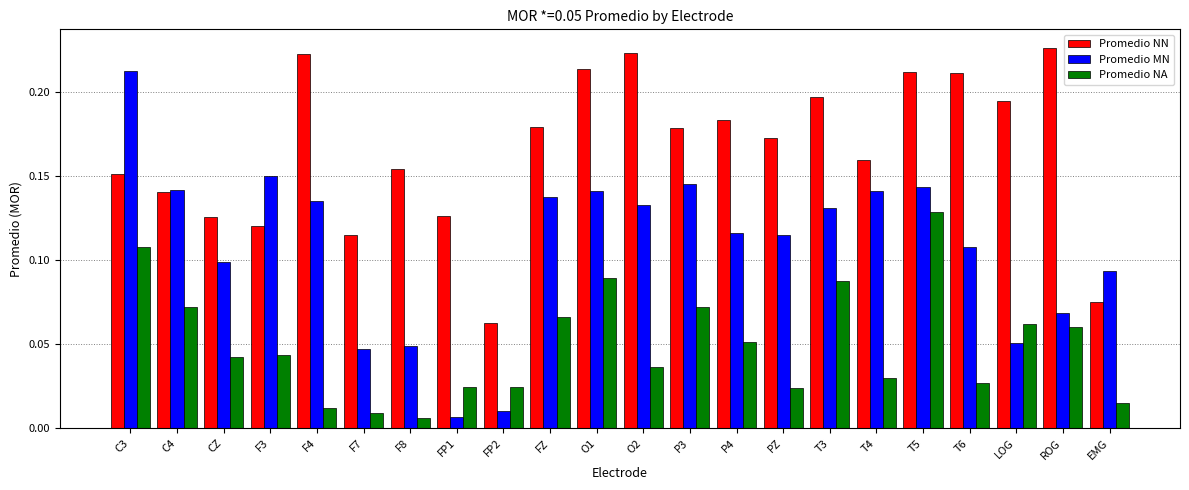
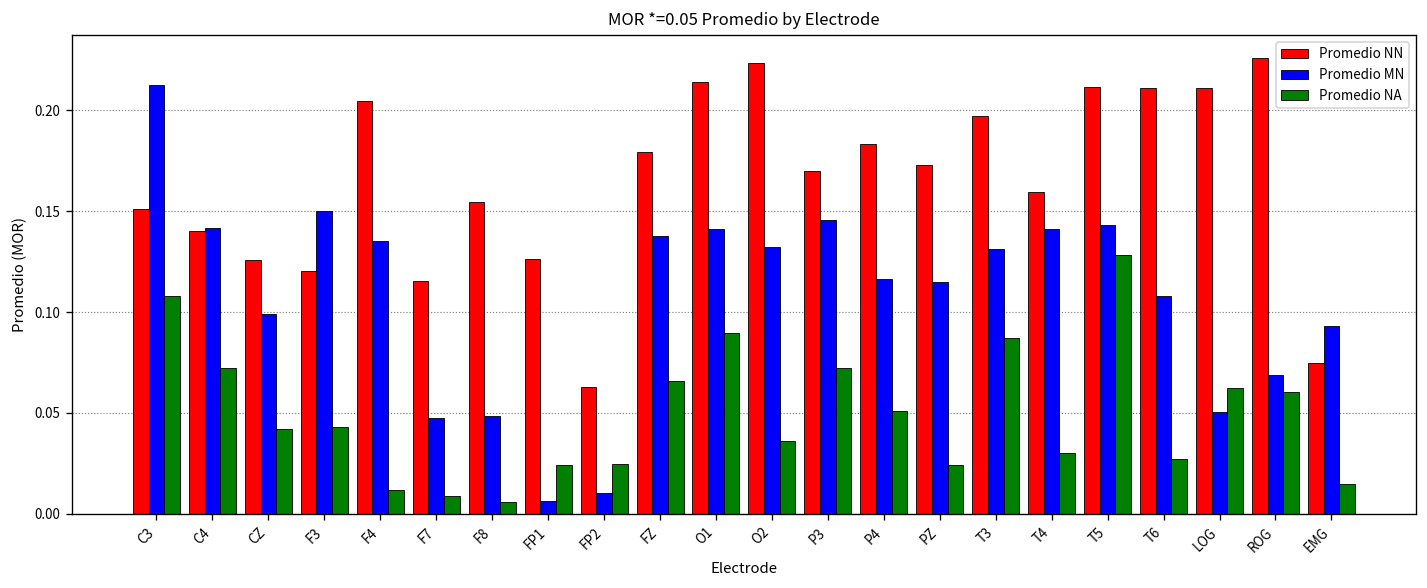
Promedio NN, F4: 0.222 -> 0.205
Promedio NN, P3: 0.178 -> 0.170
Promedio NN, LOG: 0.195 -> 0.211
